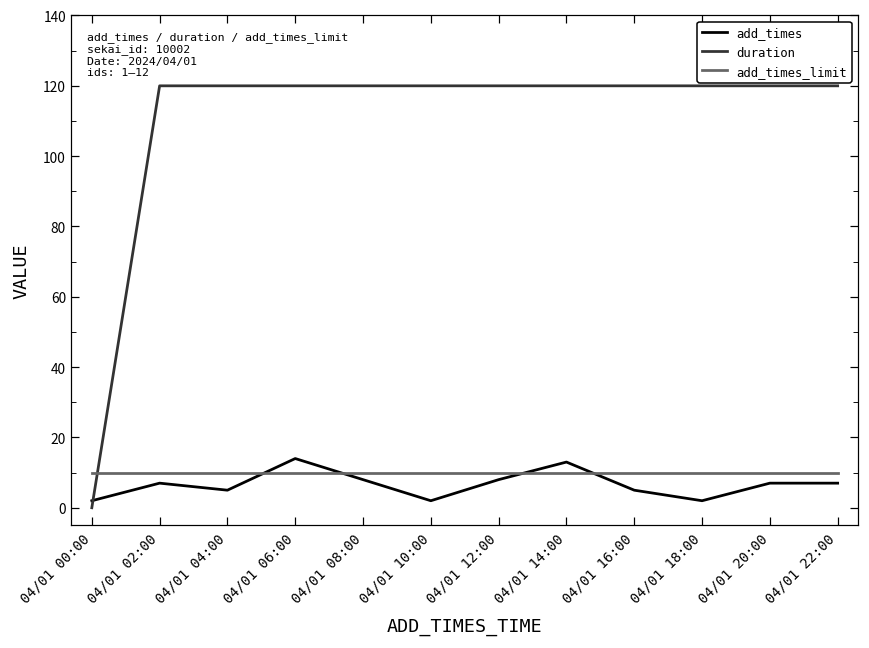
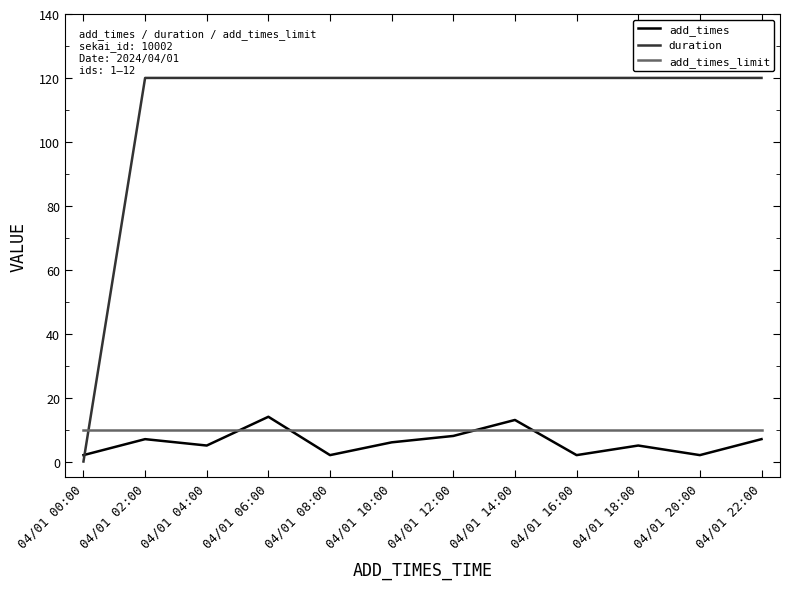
add_times, 04/01 08:00: 8 -> 2
add_times, 04/01 10:00: 2 -> 6
add_times, 04/01 16:00: 5 -> 2
add_times, 04/01 18:00: 2 -> 5
add_times, 04/01 20:00: 7 -> 2
